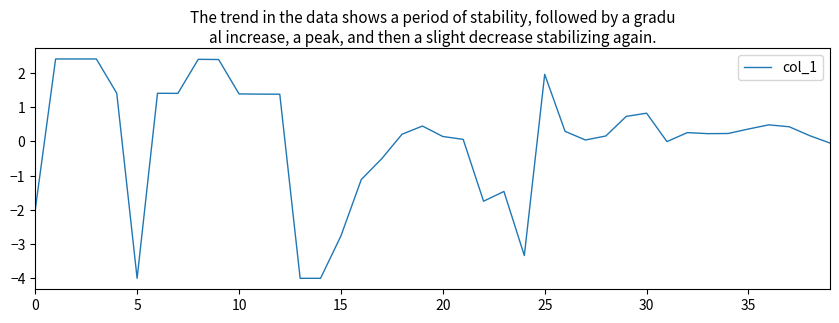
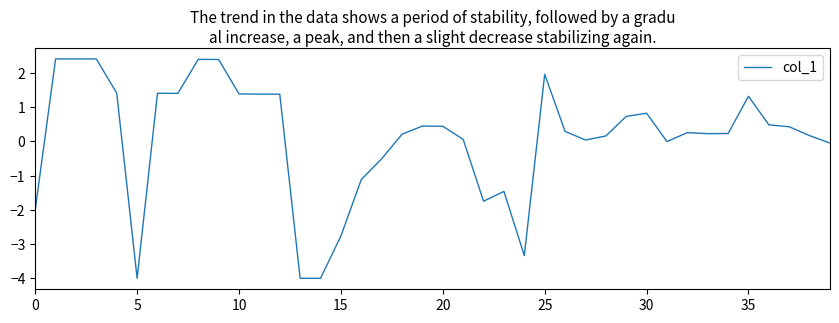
20: 0.1 -> 0.4
35: 0.4 -> 1.3
